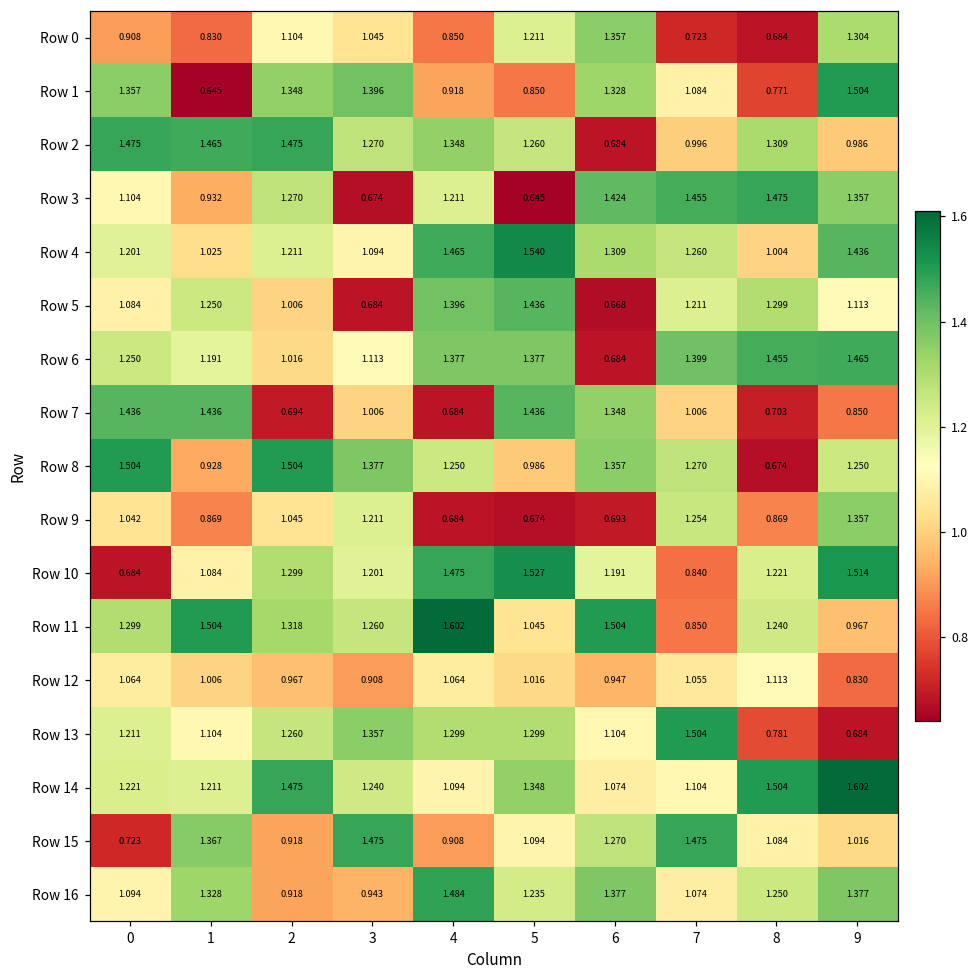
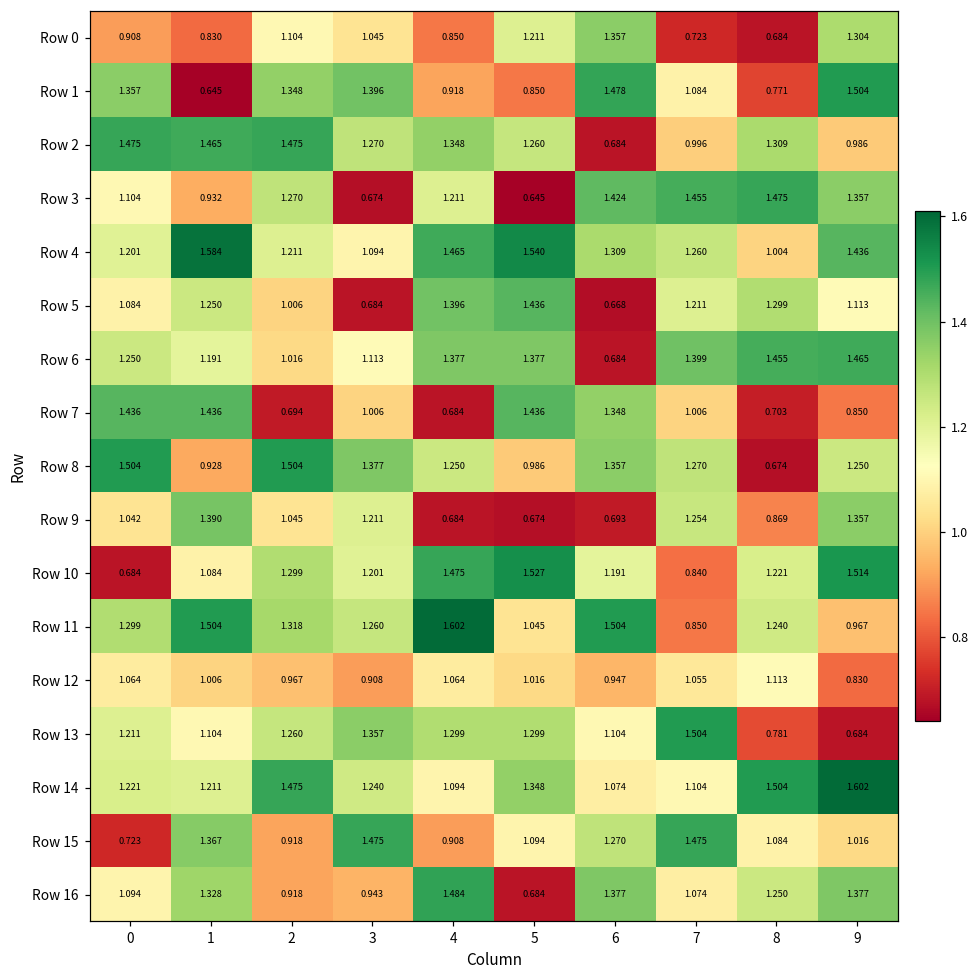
Row 1, 6: 1.328 -> 1.478
Row 4, 1: 1.025 -> 1.584
Row 9, 1: 0.869 -> 1.390
Row 16, 5: 1.235 -> 0.684
